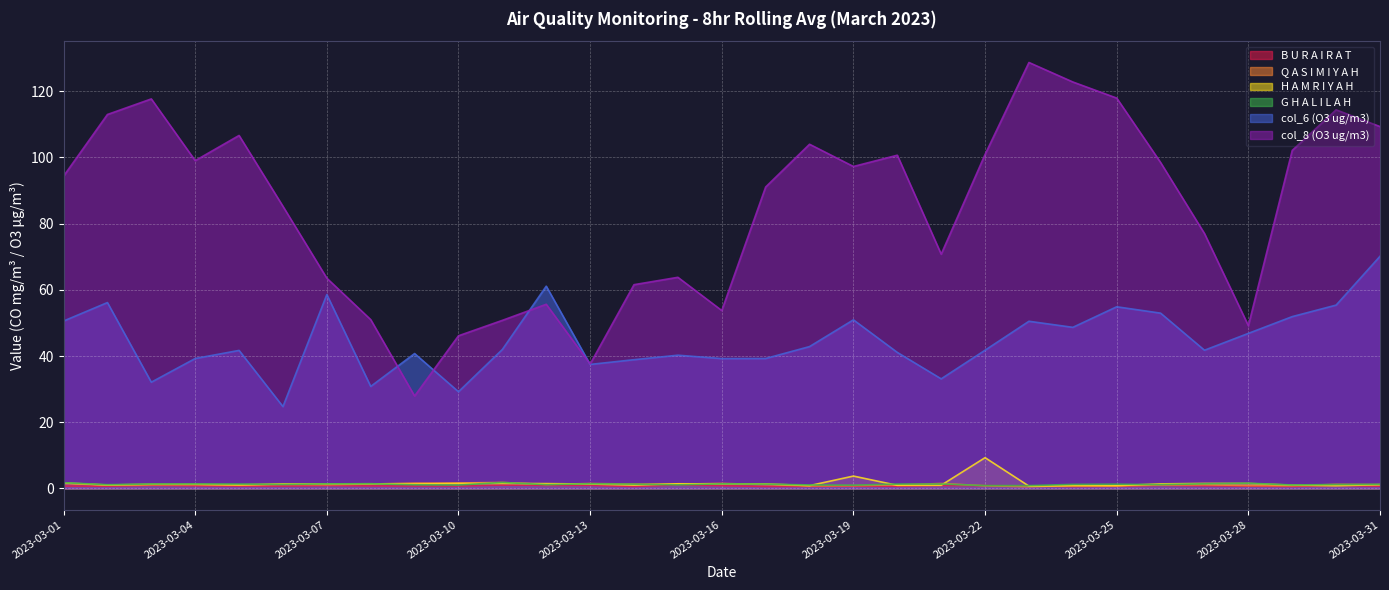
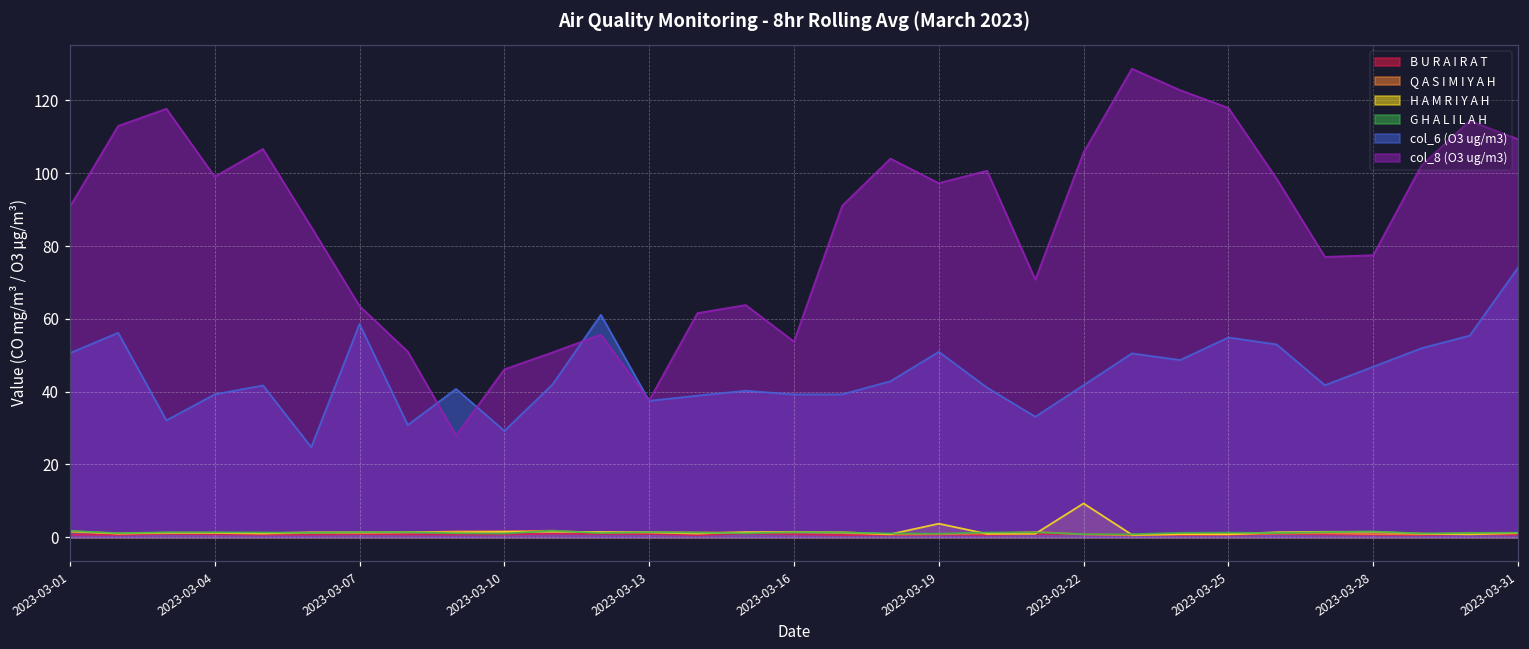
col_8 (O3 ug/m3), 2023-03-01: 94 -> 91
col_8 (O3 ug/m3), 2023-03-22: 101 -> 106
col_8 (O3 ug/m3), 2023-03-28: 49 -> 77
col_6 (O3 ug/m3), 2023-03-31: 70 -> 74
